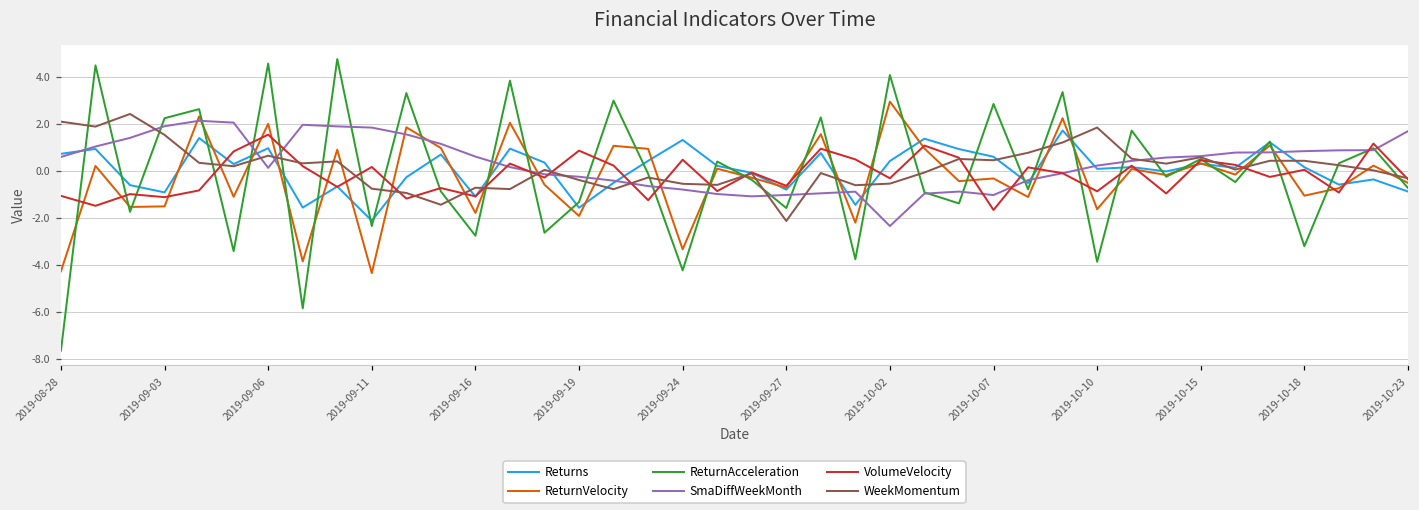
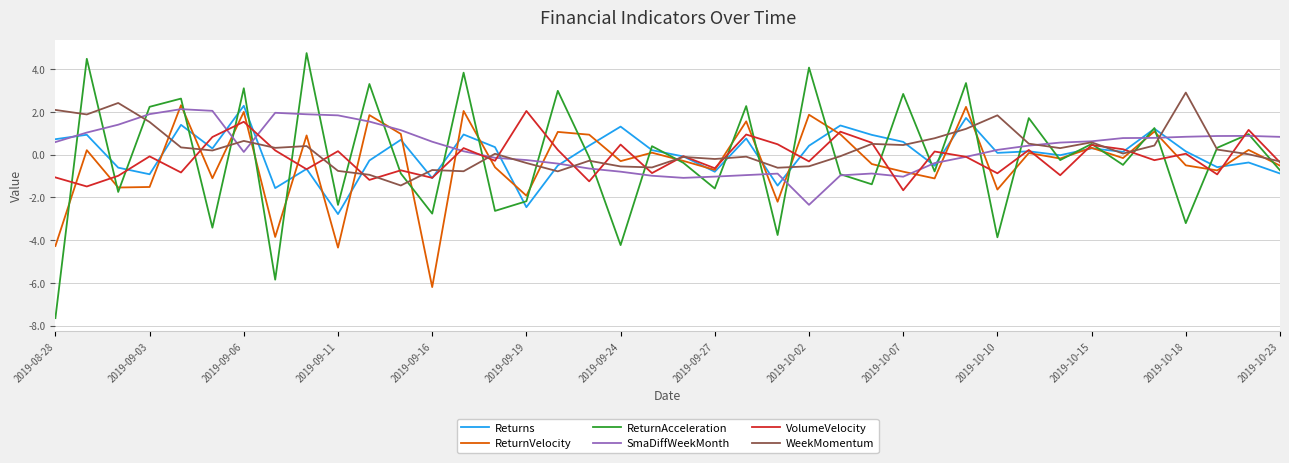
VolumeVelocity, 2019-09-03: -1.1 -> -0.1
Returns, 2019-09-06: 1.0 -> 2.3
ReturnAcceleration, 2019-09-06: 4.6 -> 3.1
Returns, 2019-09-11: -2.1 -> -2.8
ReturnVelocity, 2019-09-16: -1.8 -> -6.2
Returns, 2019-09-19: -1.6 -> -2.5
ReturnAcceleration, 2019-09-19: -1.3 -> -2.2
VolumeVelocity, 2019-09-19: 0.9 -> 2.0
ReturnVelocity, 2019-09-24: -3.3 -> -0.3
WeekMomentum, 2019-09-27: -2.1 -> -0.2
ReturnVelocity, 2019-10-02: 2.9 -> 1.9
ReturnVelocity, 2019-10-07: -0.3 -> -0.8
ReturnVelocity, 2019-10-18: -1.1 -> -0.5
WeekMomentum, 2019-10-18: 0.4 -> 2.9
SmaDiffWeekMonth, 2019-10-23: 1.7 -> 0.8
